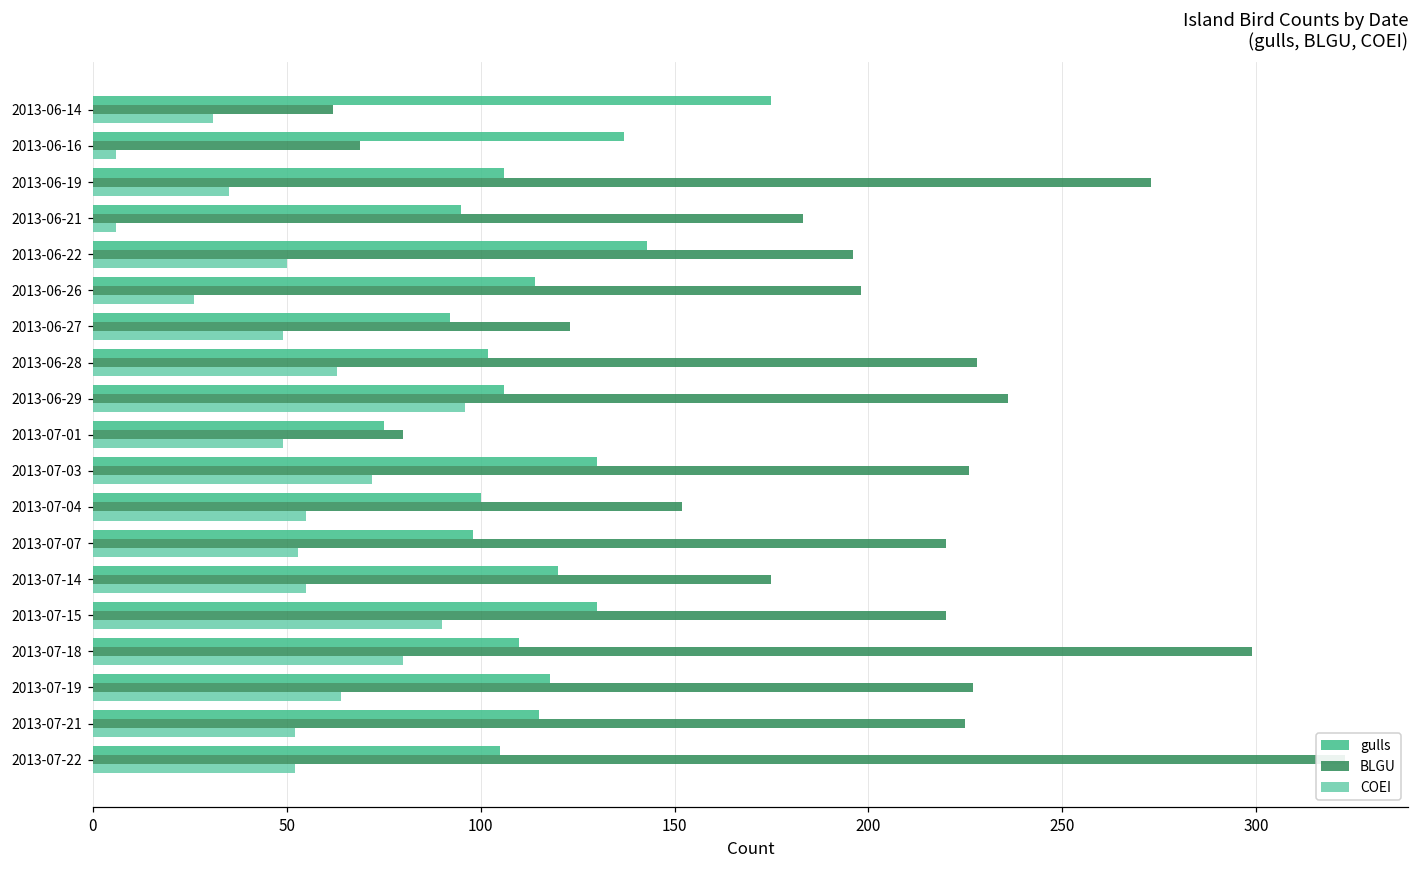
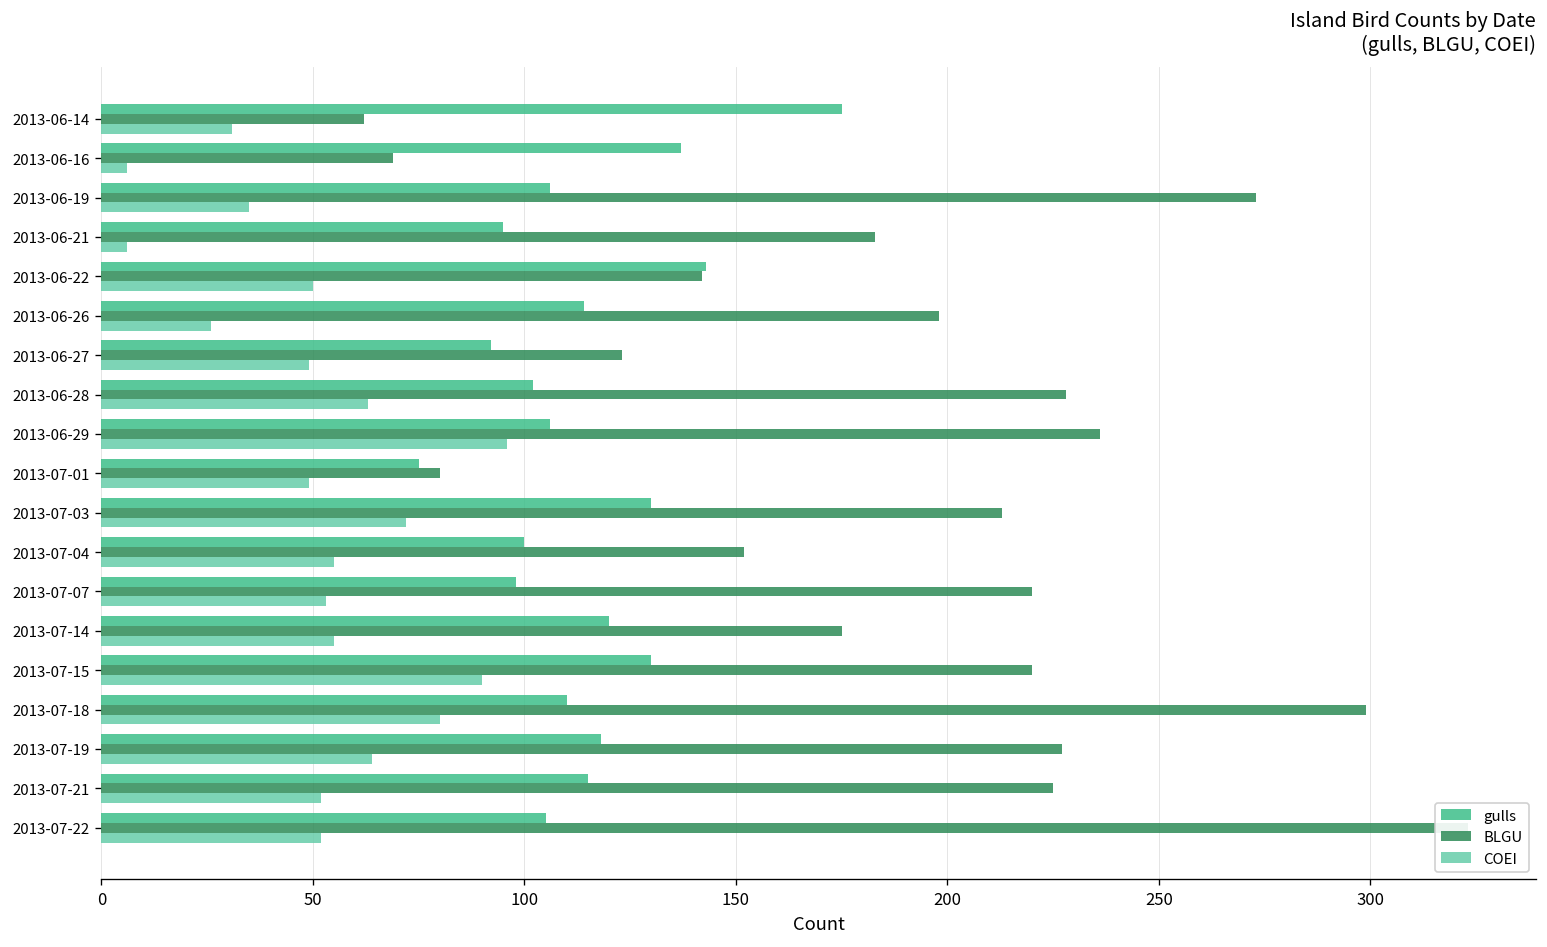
BLGU, 2013-06-22: 196 -> 142
BLGU, 2013-07-03: 226 -> 213
